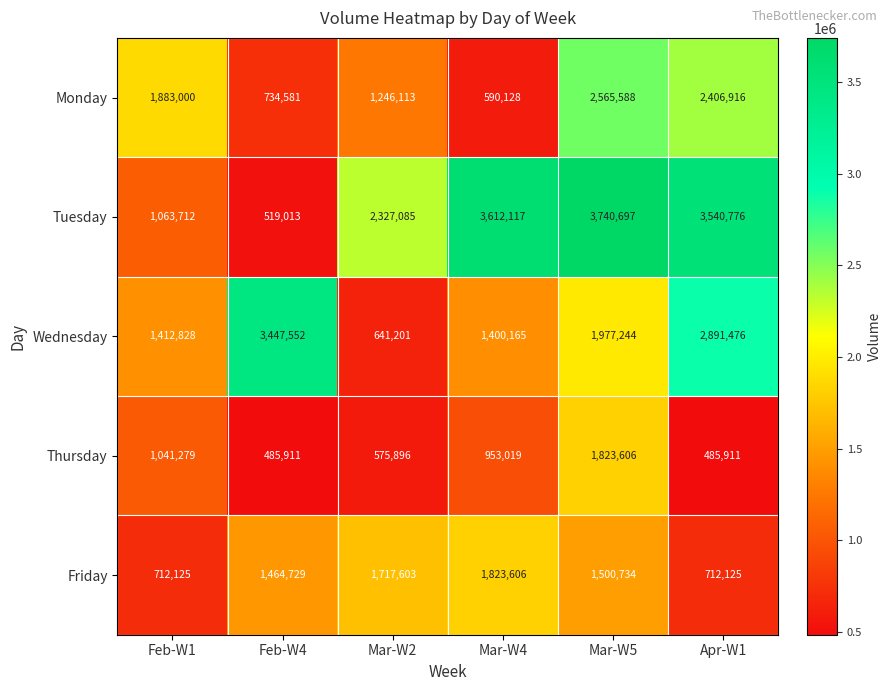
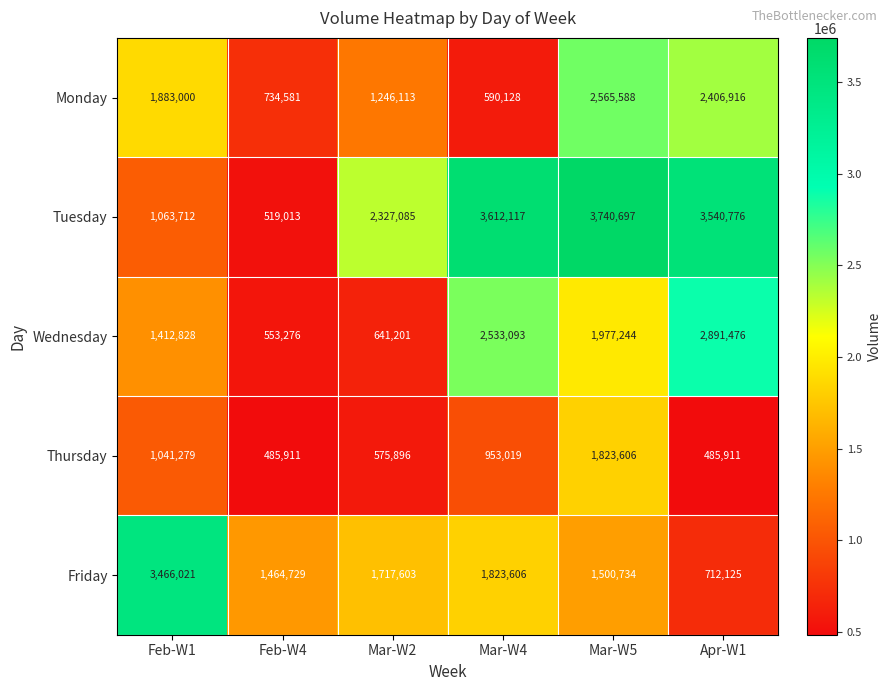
Wednesday, Feb-W4: 3,447,552 -> 553,276
Wednesday, Mar-W4: 1,400,165 -> 2,533,093
Friday, Feb-W1: 712,125 -> 3,466,021
